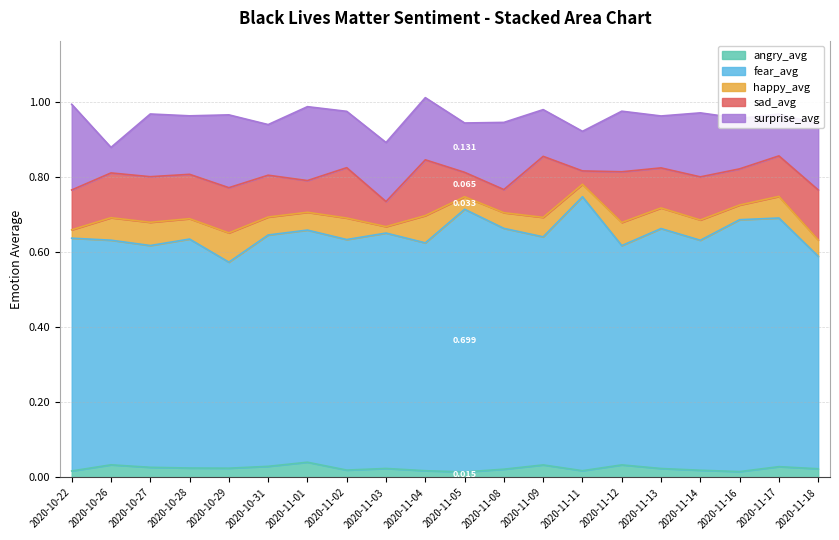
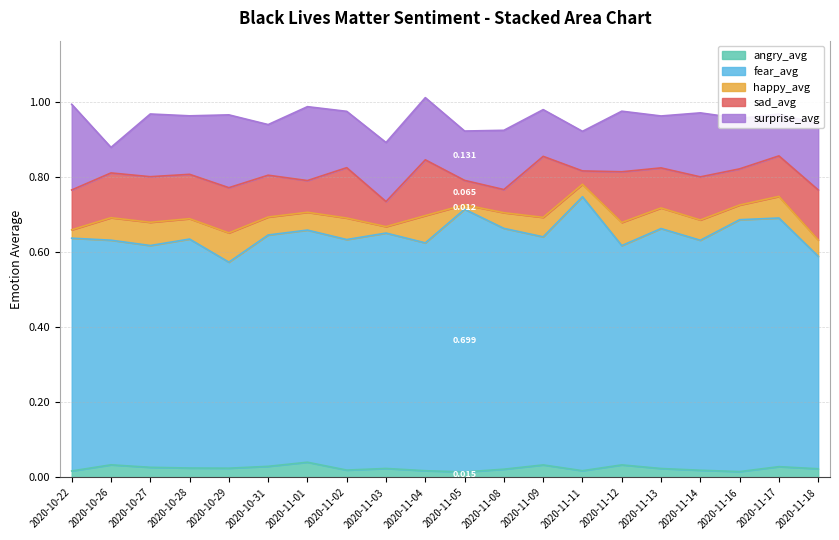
happy_avg, 2020-11-05: 0.033 -> 0.012
surprise_avg, 2020-11-08: 0.18 -> 0.16
